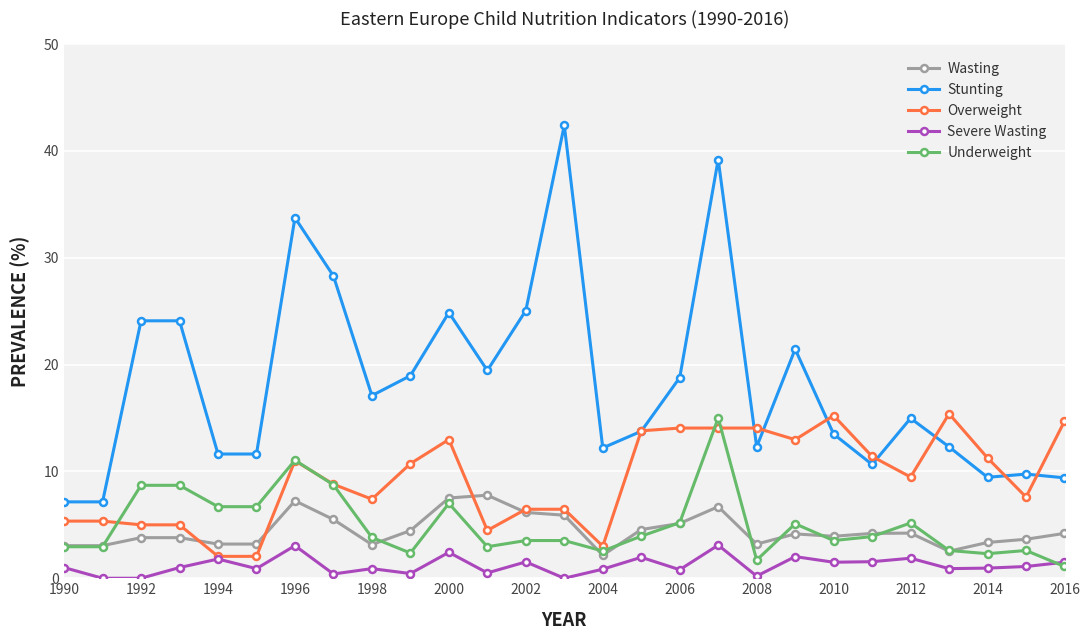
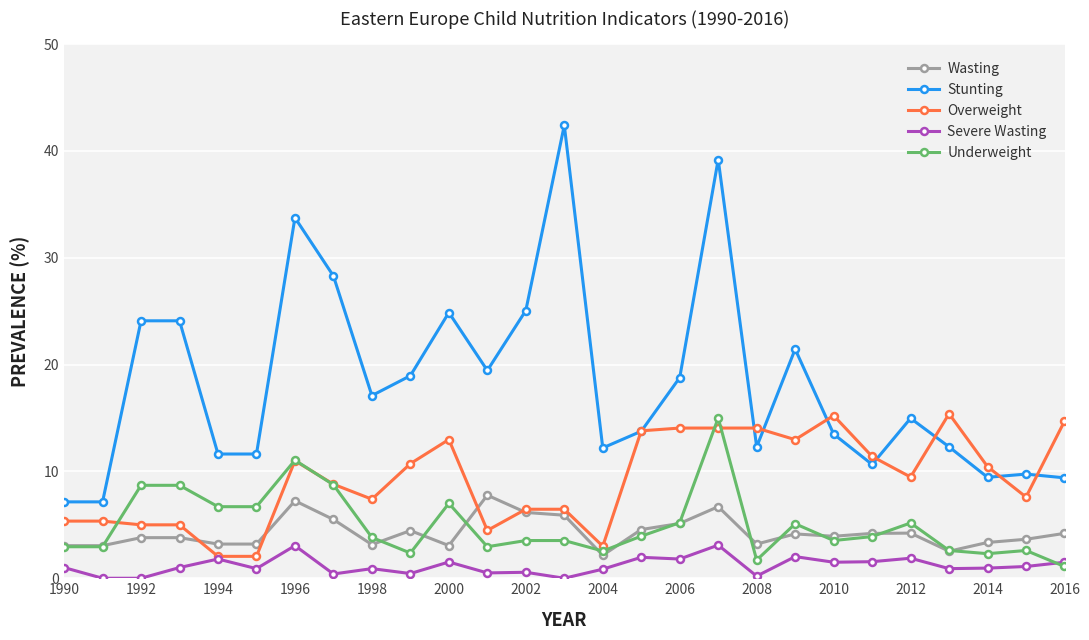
Wasting, 2000: 7.5 -> 3.1
Severe Wasting, 2000: 2.4 -> 1.5
Severe Wasting, 2002: 1.5 -> 0.6
Severe Wasting, 2006: 0.8 -> 1.8
Overweight, 2014: 11.3 -> 10.5
